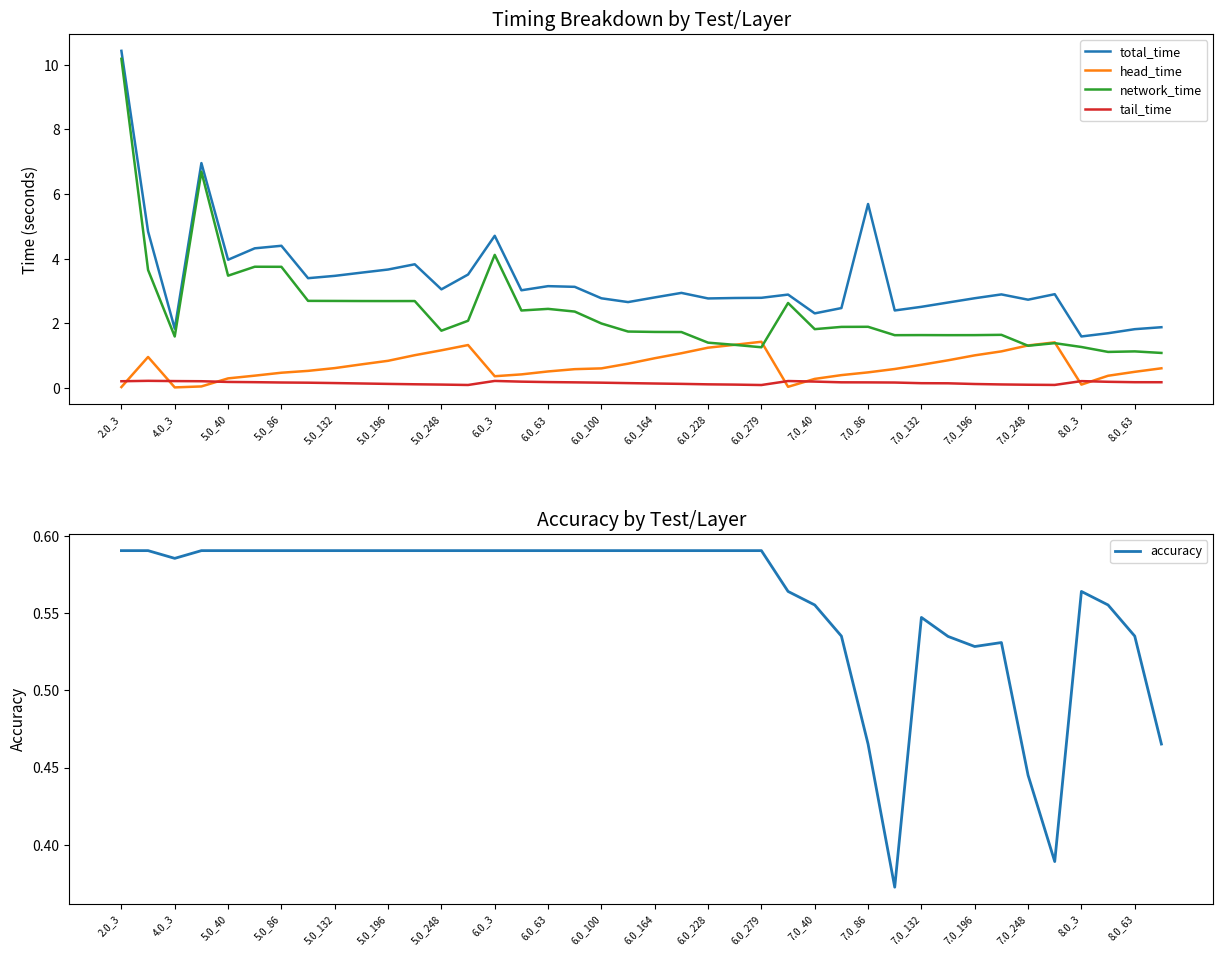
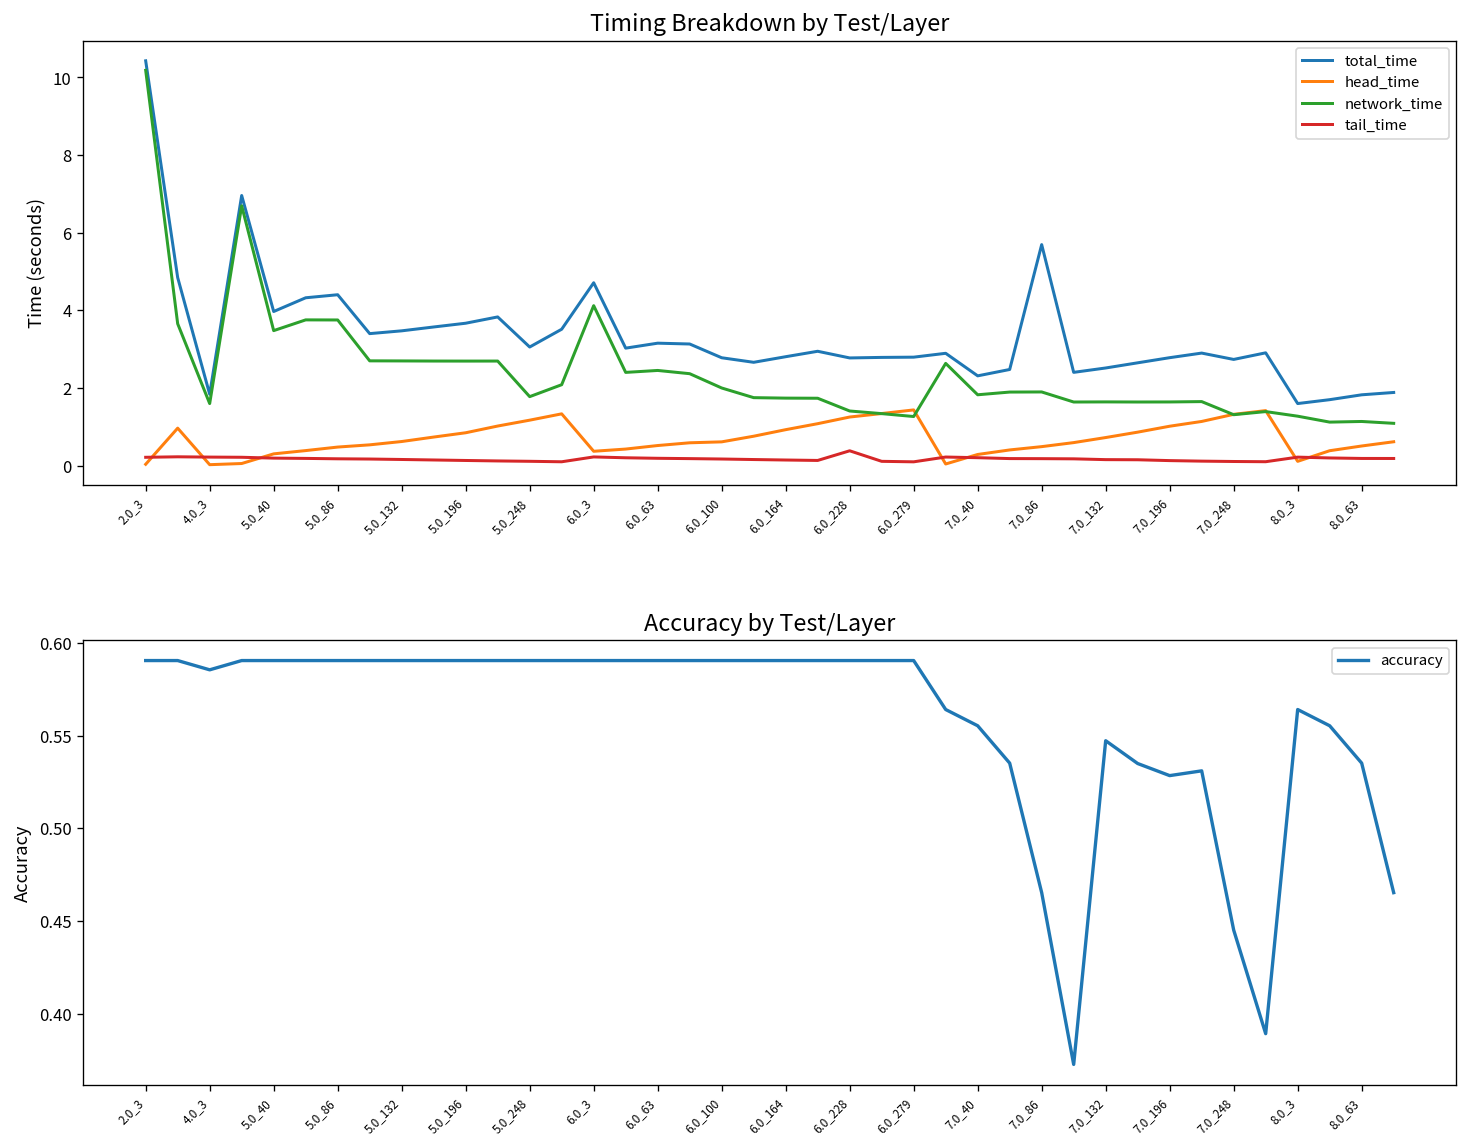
Timing Breakdown by Test/Layer, tail_time, 6.0_228: 0.1 -> 0.4
